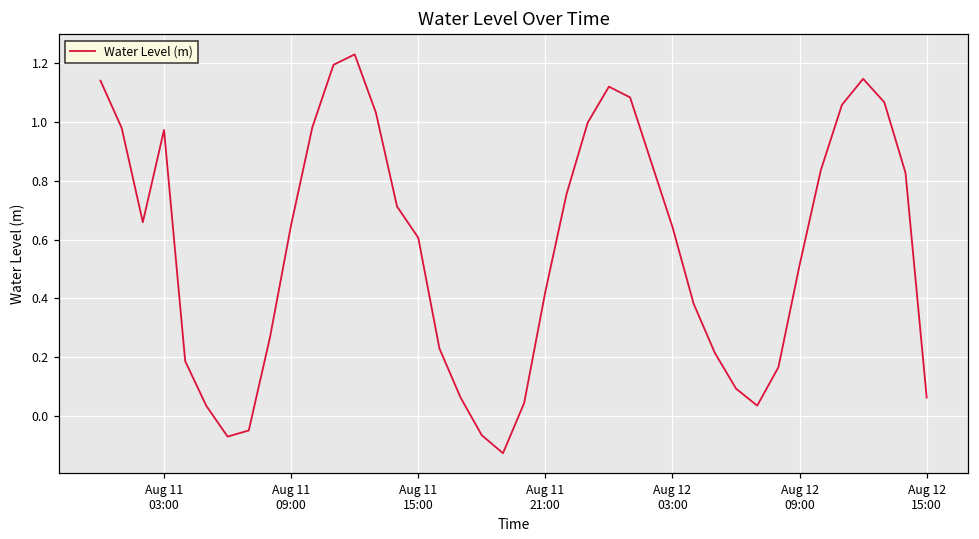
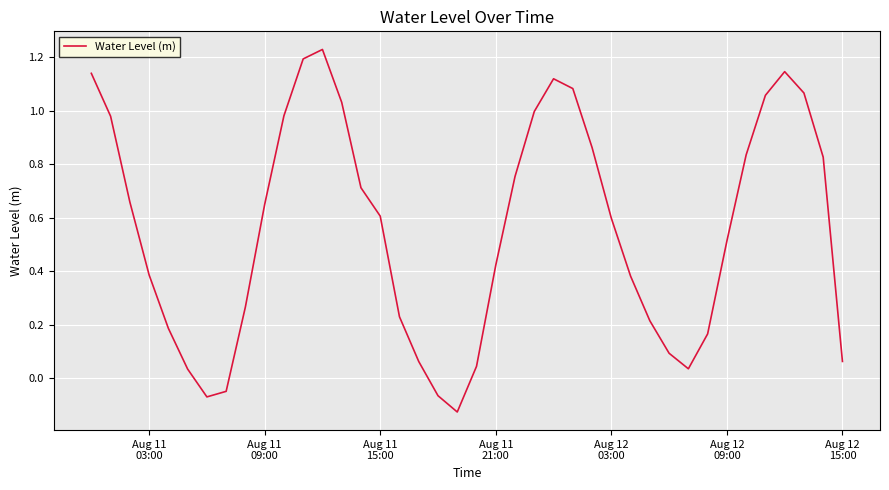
Aug 11 03:00: 0.97 -> 0.39
Aug 12 03:00: 0.64 -> 0.60
